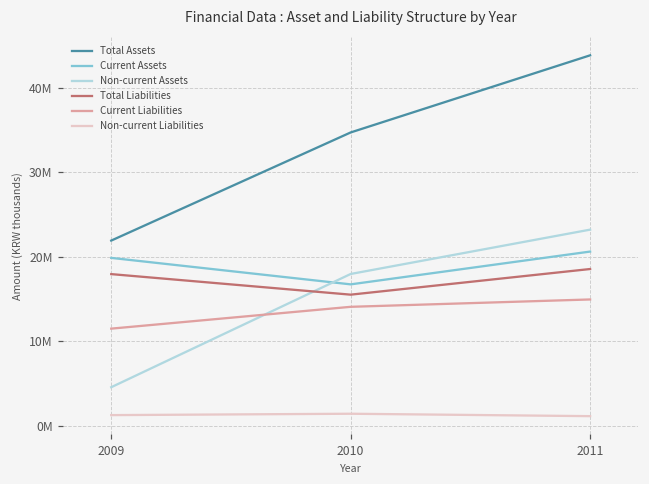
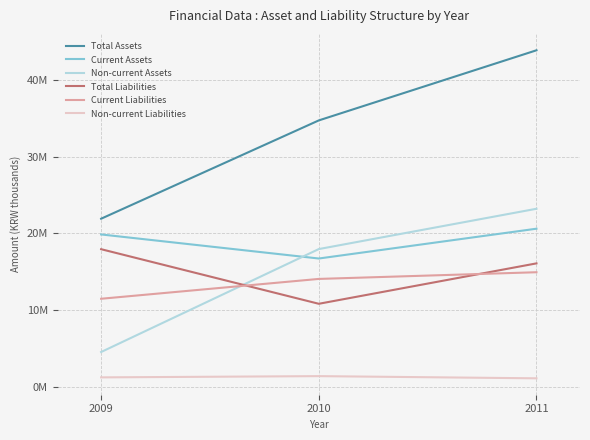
Total Liabilities, 2010: 16000000 -> 11000000
Total Liabilities, 2011: 19000000 -> 16000000
